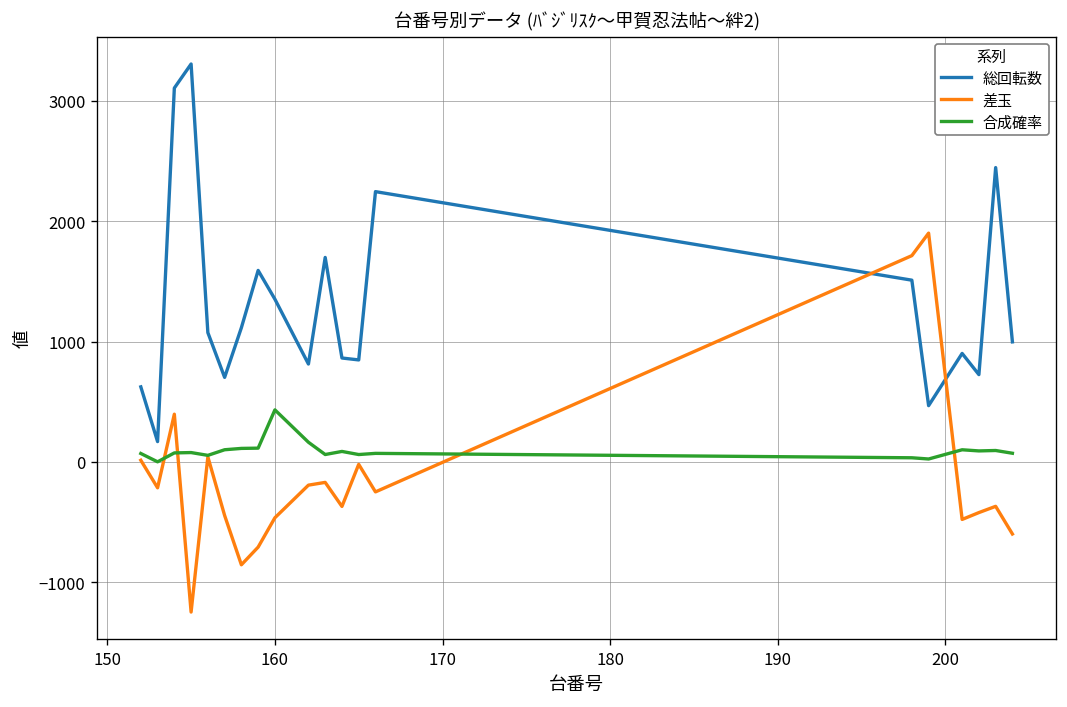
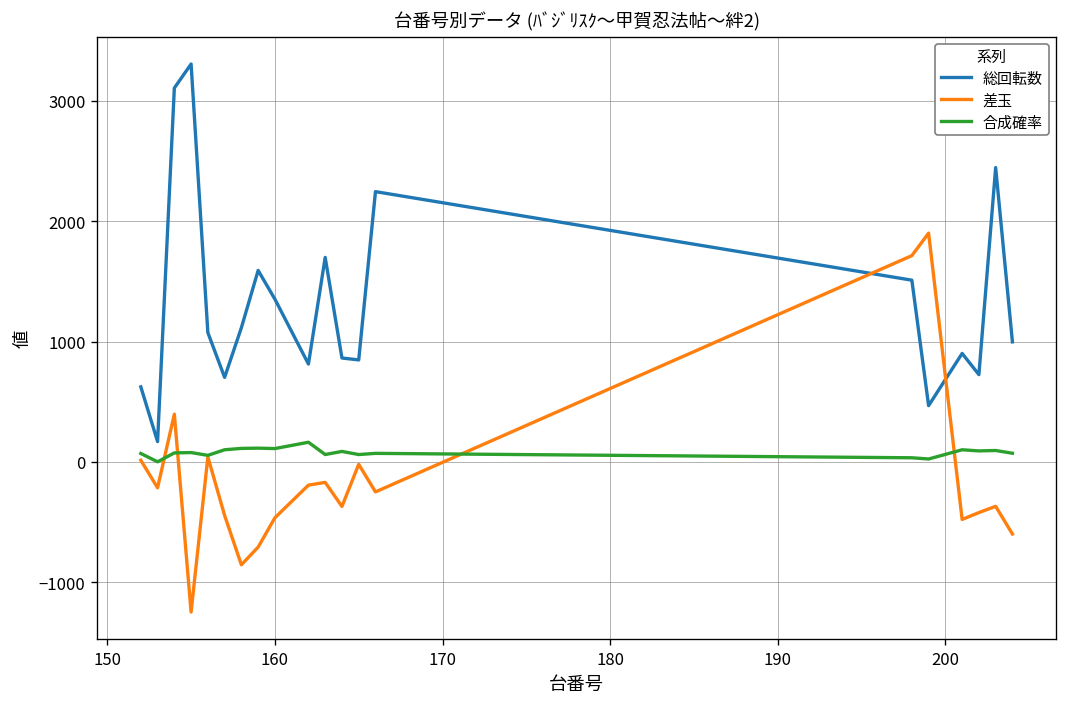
合成確率, 160: 430 -> 110
